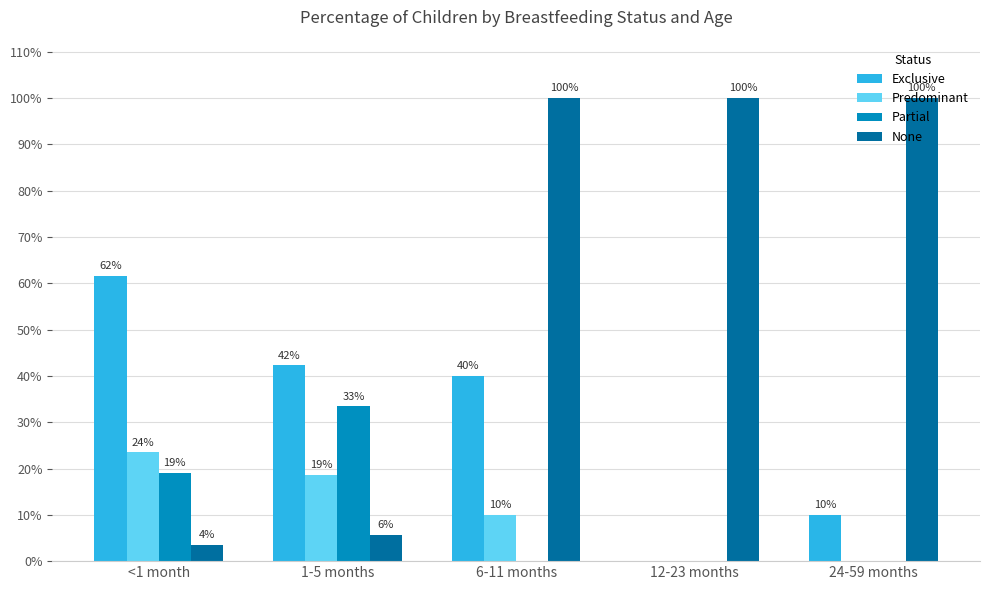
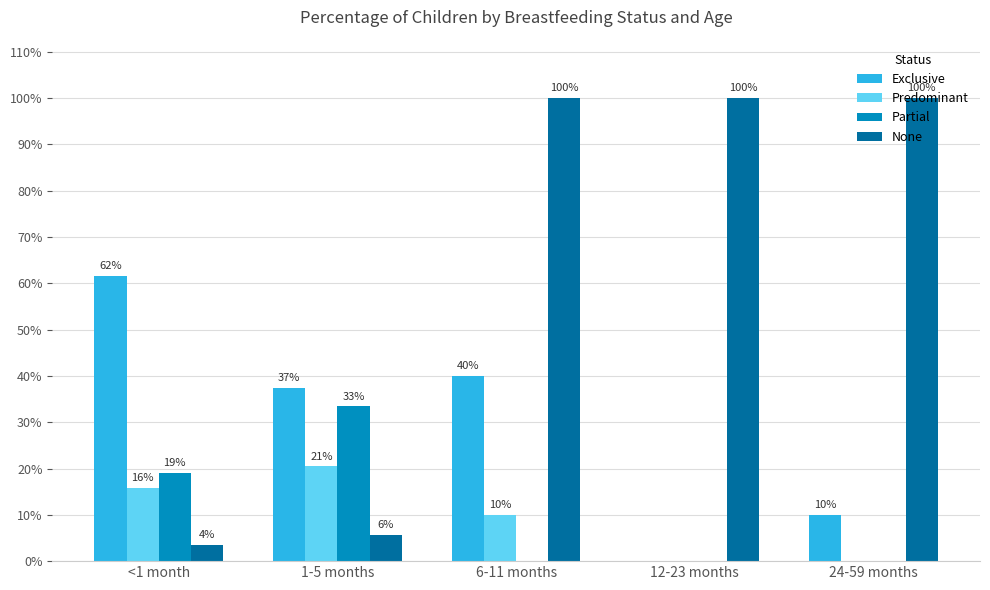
Predominant, <1 month: 24% -> 16%
Exclusive, 1-5 months: 42% -> 37%
Predominant, 1-5 months: 19% -> 21%
